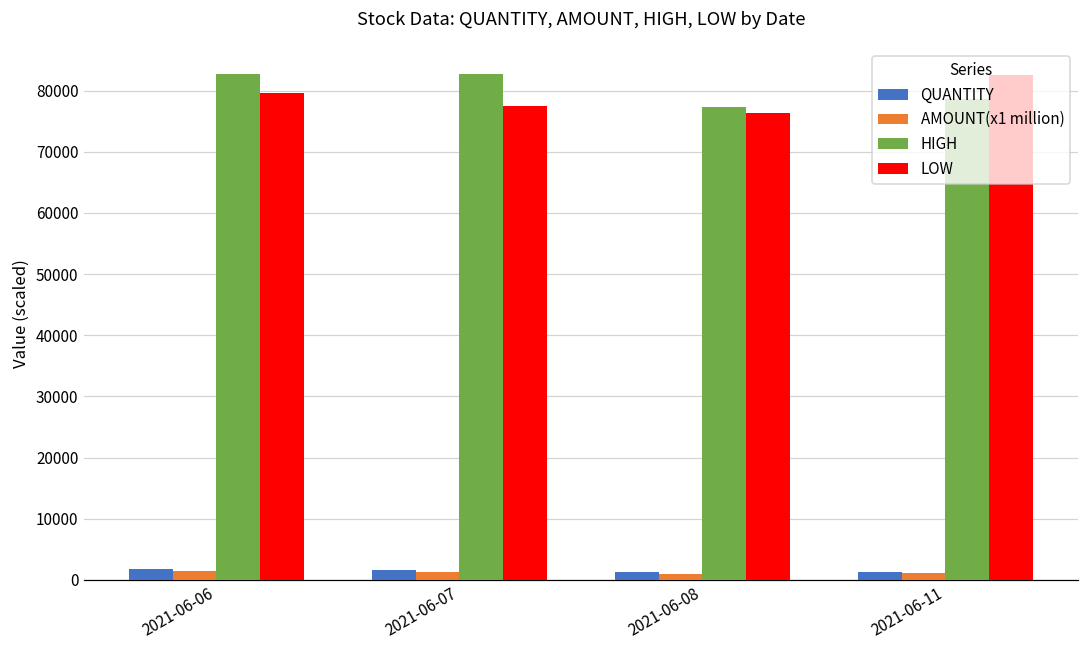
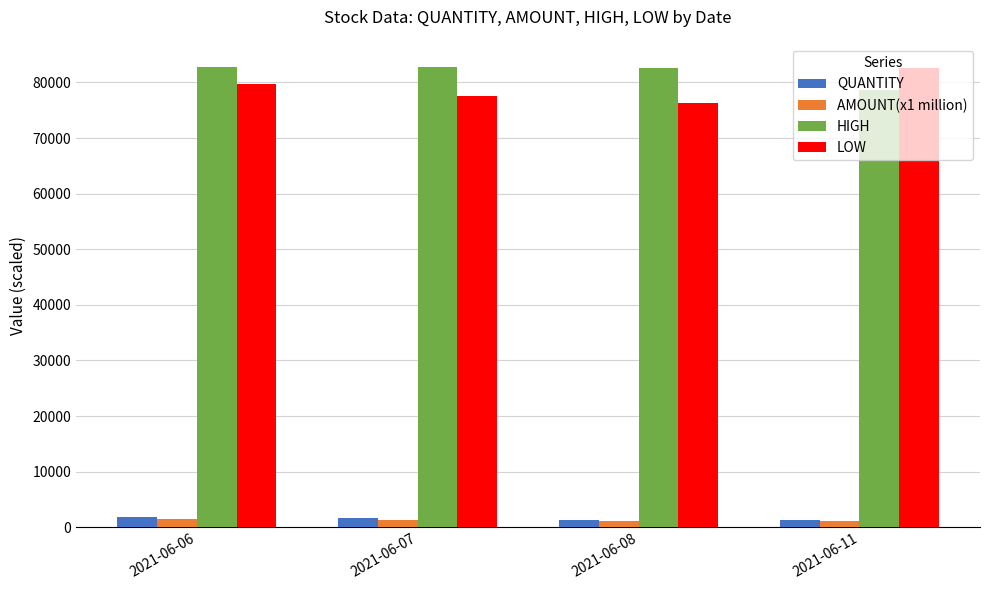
HIGH, 2021-06-08: 77000 -> 83000
